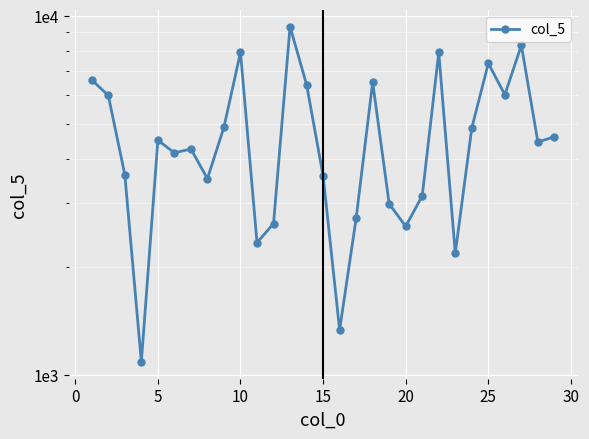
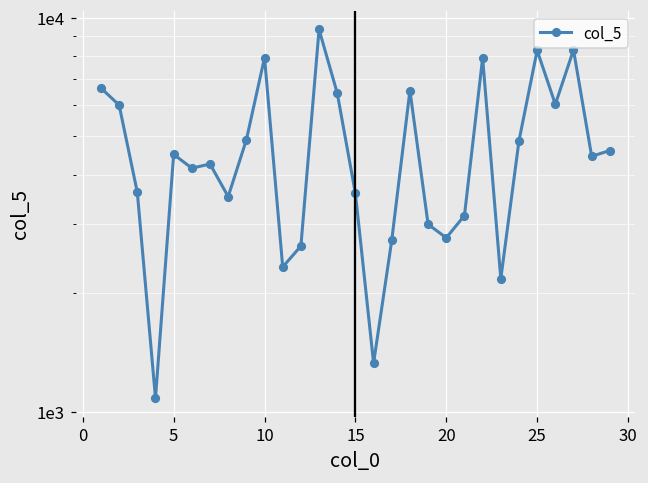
20: 2600 -> 2800
25: 7400 -> 8300
